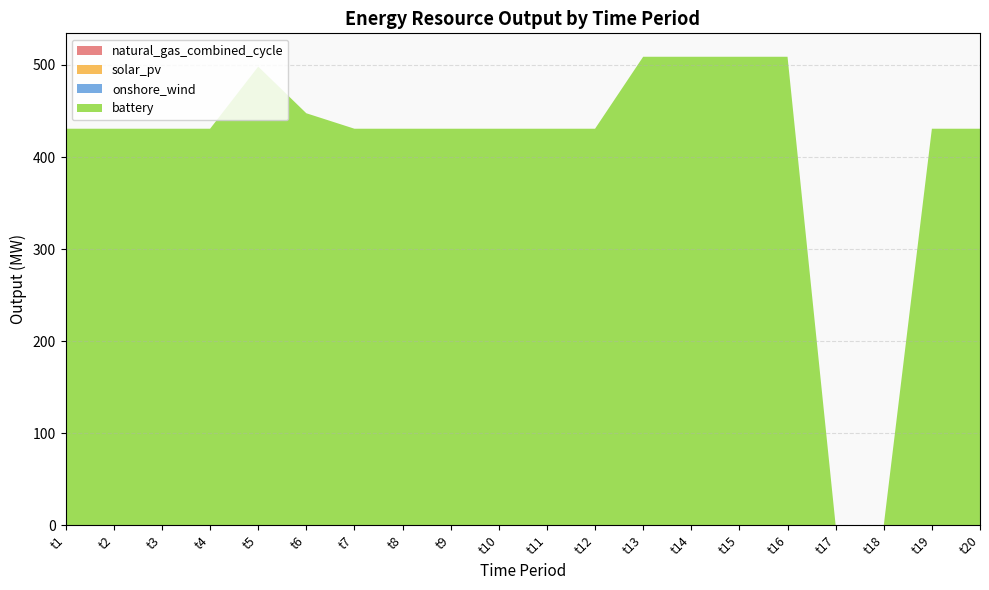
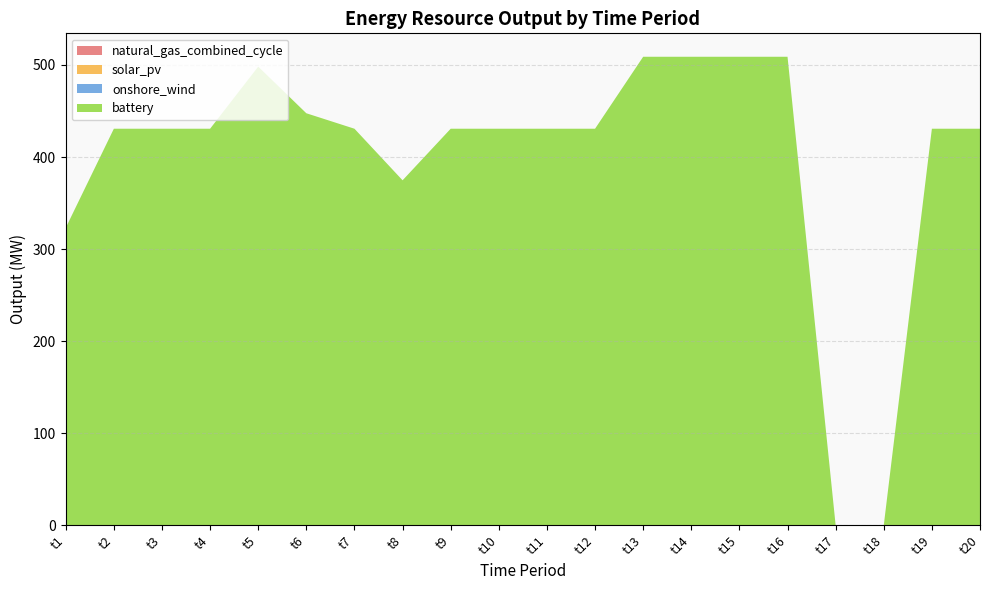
battery, t1: 430 -> 320
battery, t8: 430 -> 370
